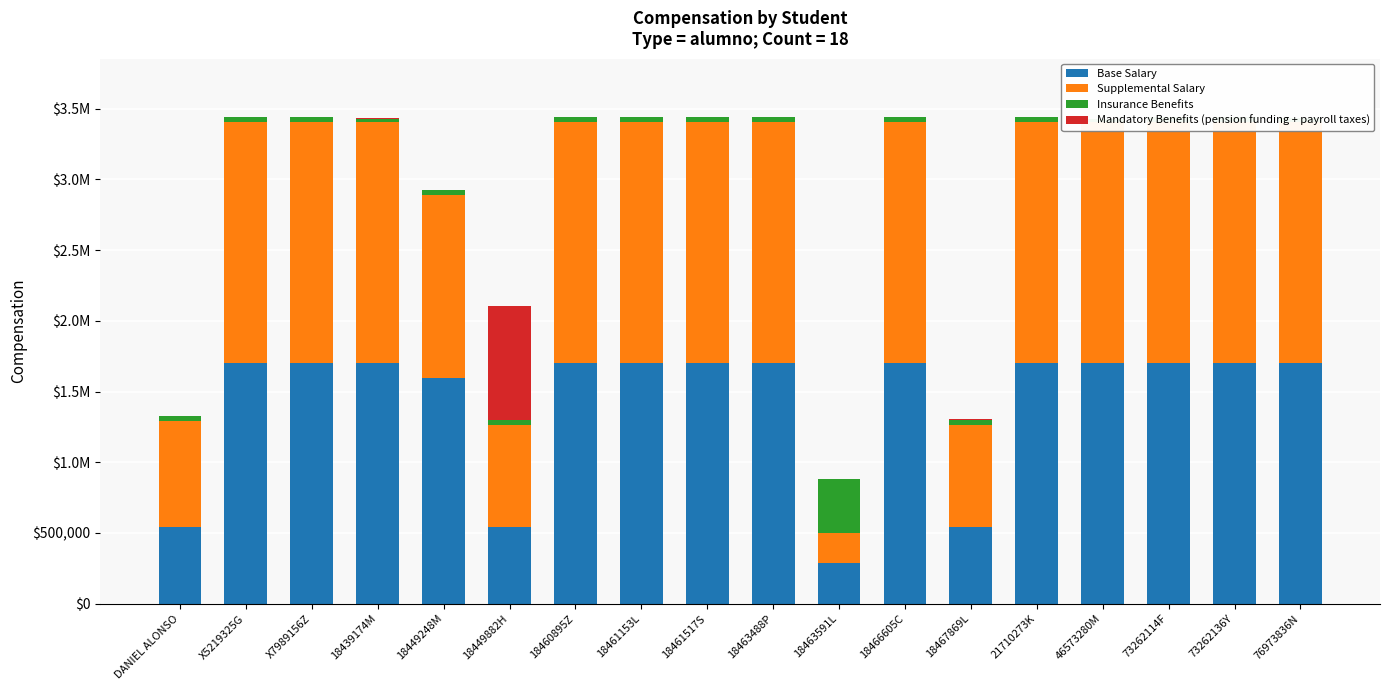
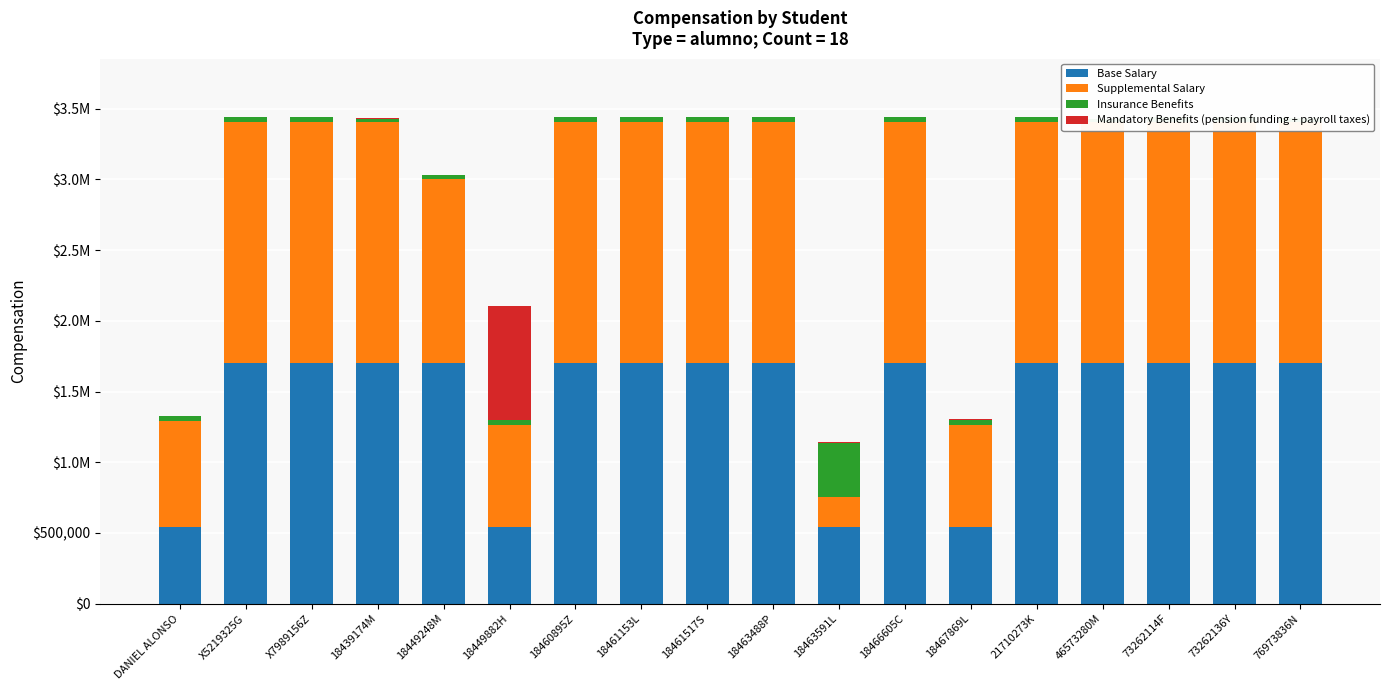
Base Salary, 18449248M: $1,590,000 -> $1,700,000
Base Salary, 18463591L: $290,000 -> $540,000
